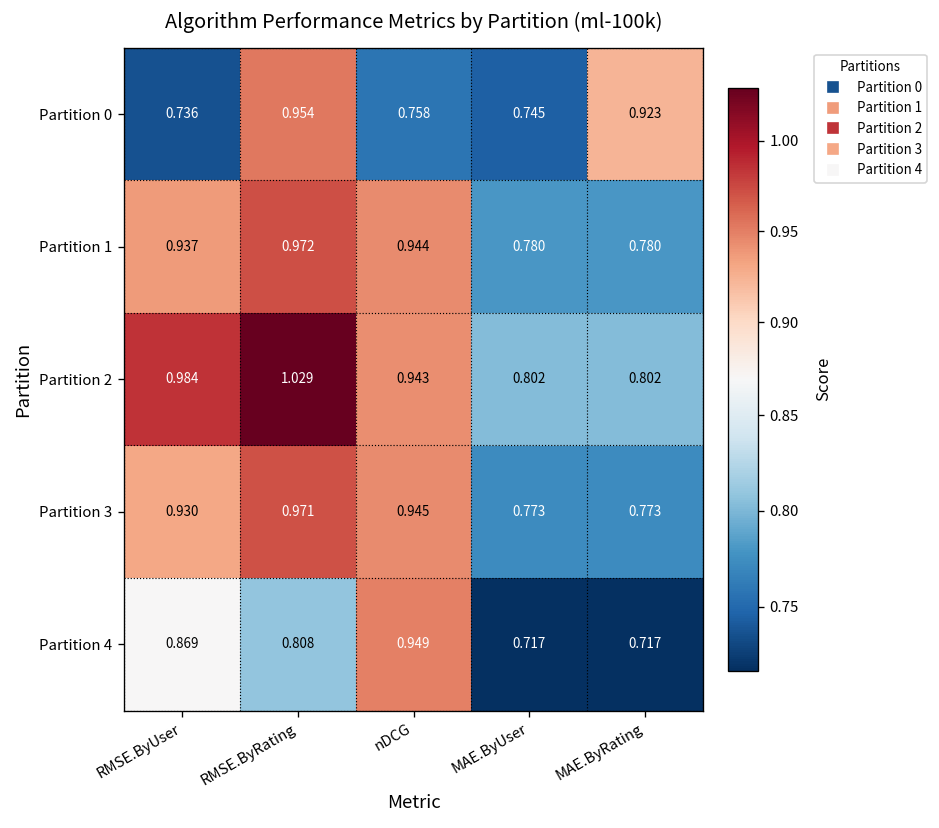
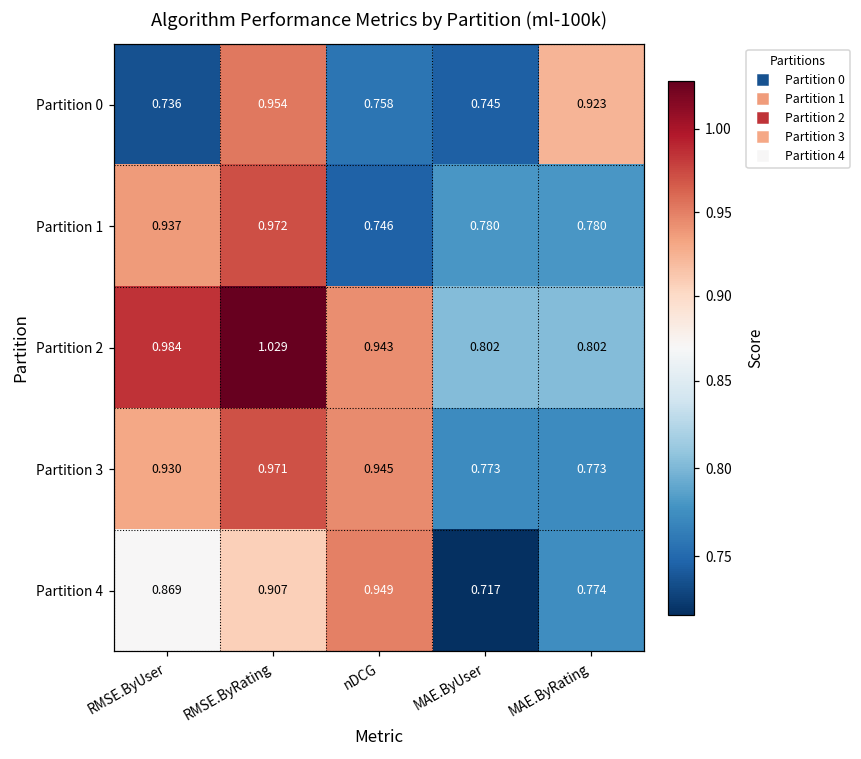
Partition 1, nDCG: 0.944 -> 0.746
Partition 4, RMSE.ByRating: 0.808 -> 0.907
Partition 4, MAE.ByRating: 0.717 -> 0.774
